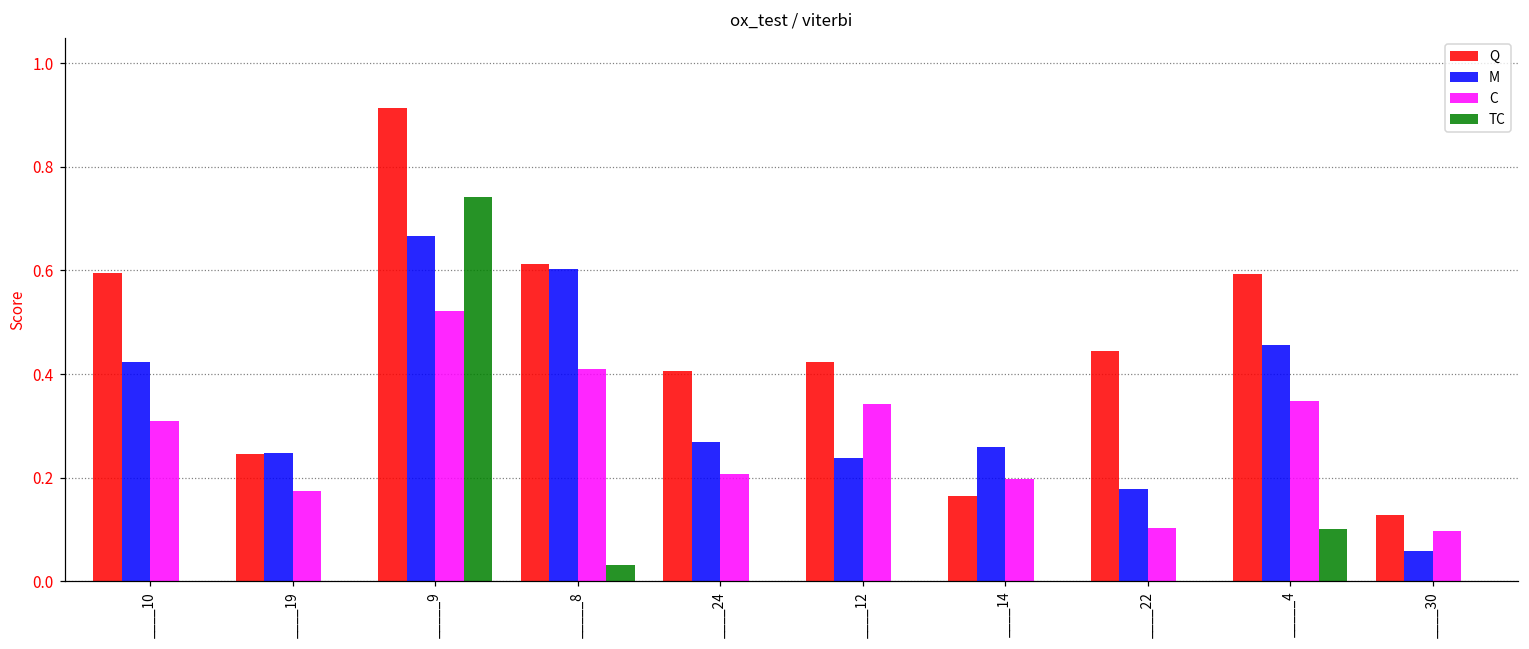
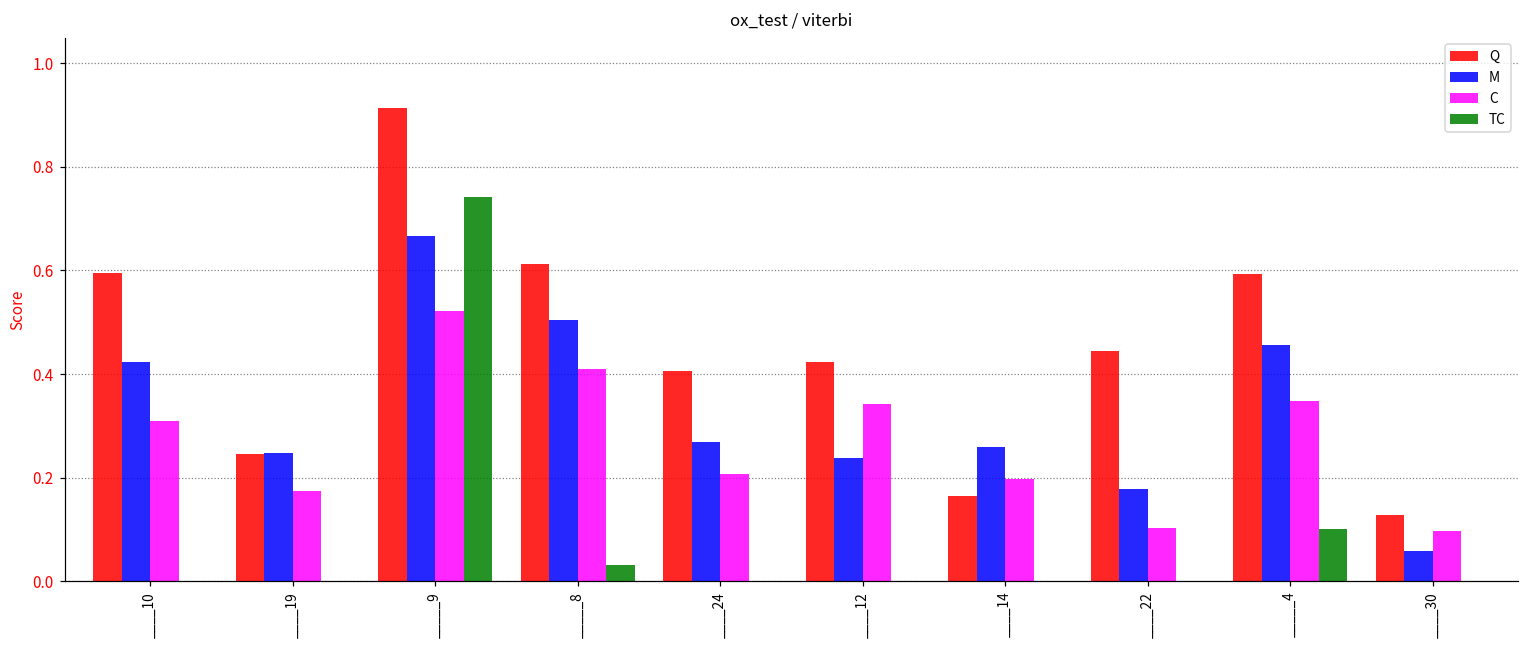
M, _____8: 0.60 -> 0.50
